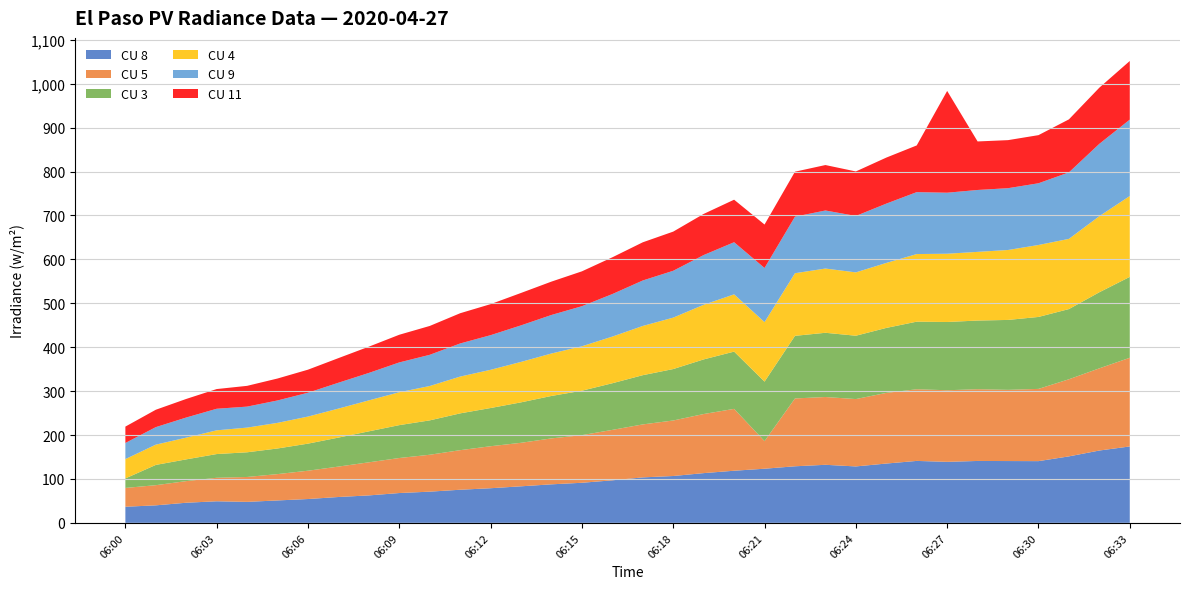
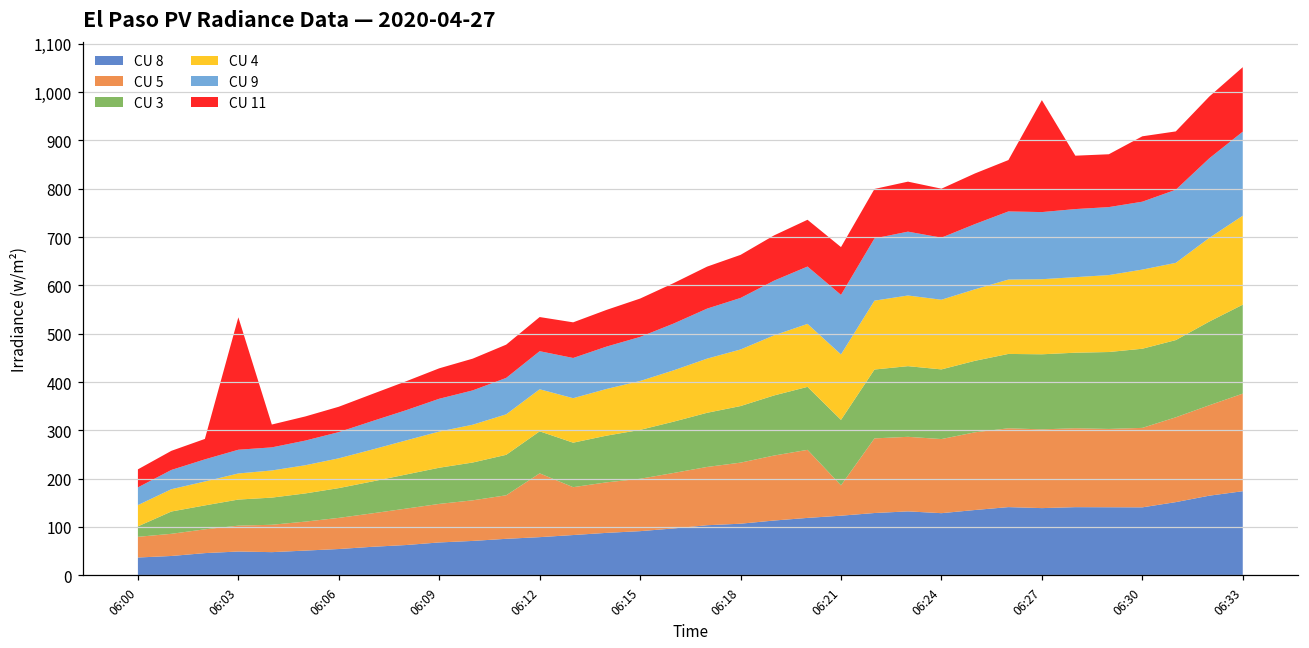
CU 11, 06:03: 40 -> 270
CU 5, 06:12: 100 -> 130
CU 11, 06:30: 110 -> 140
